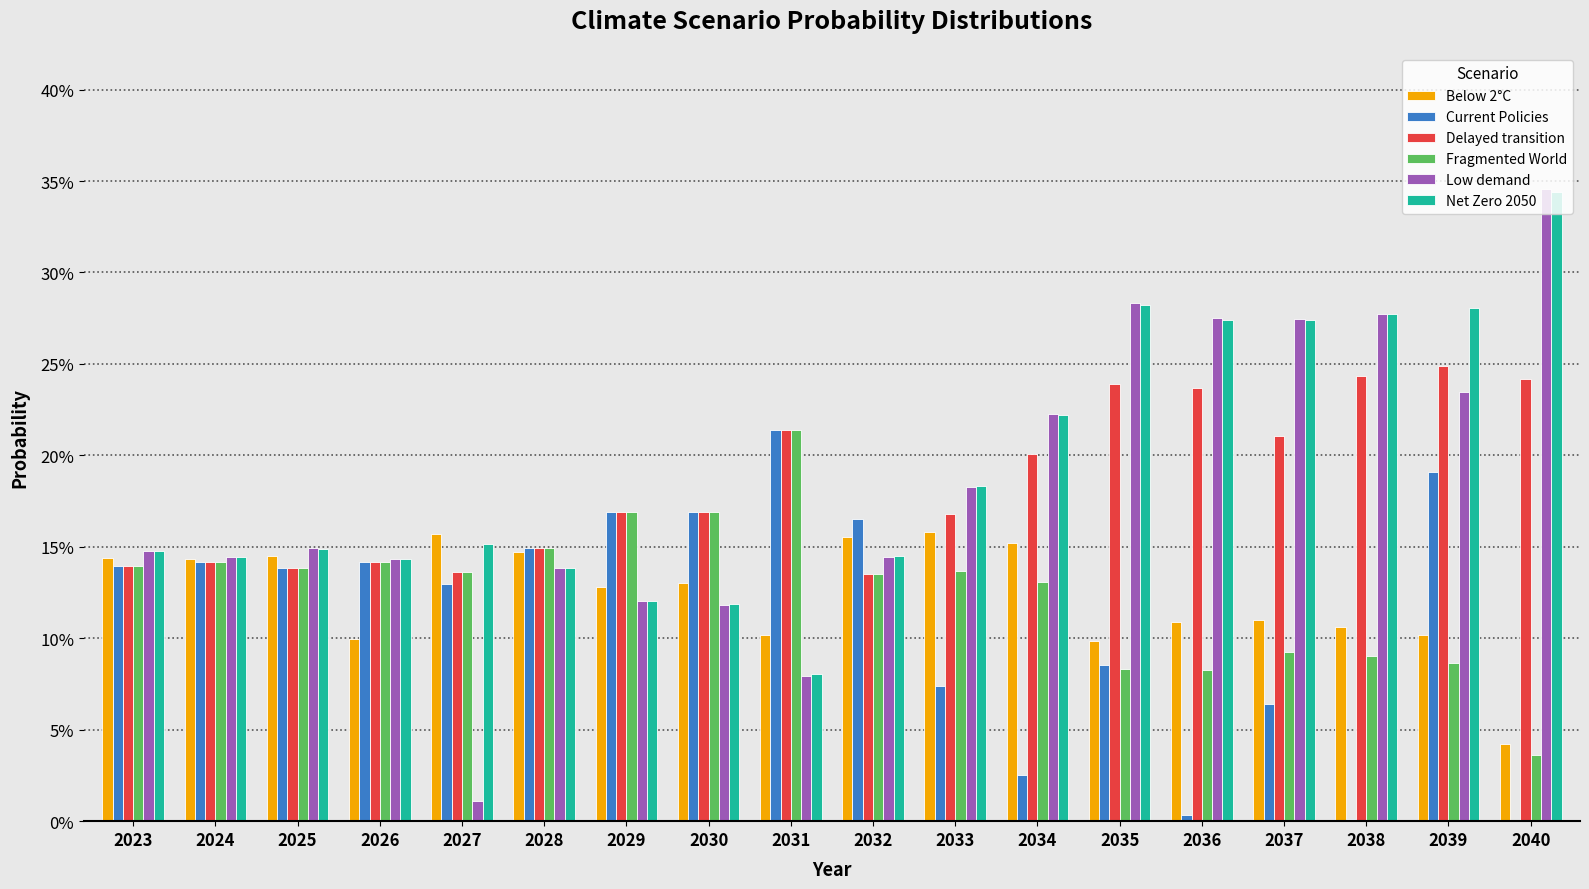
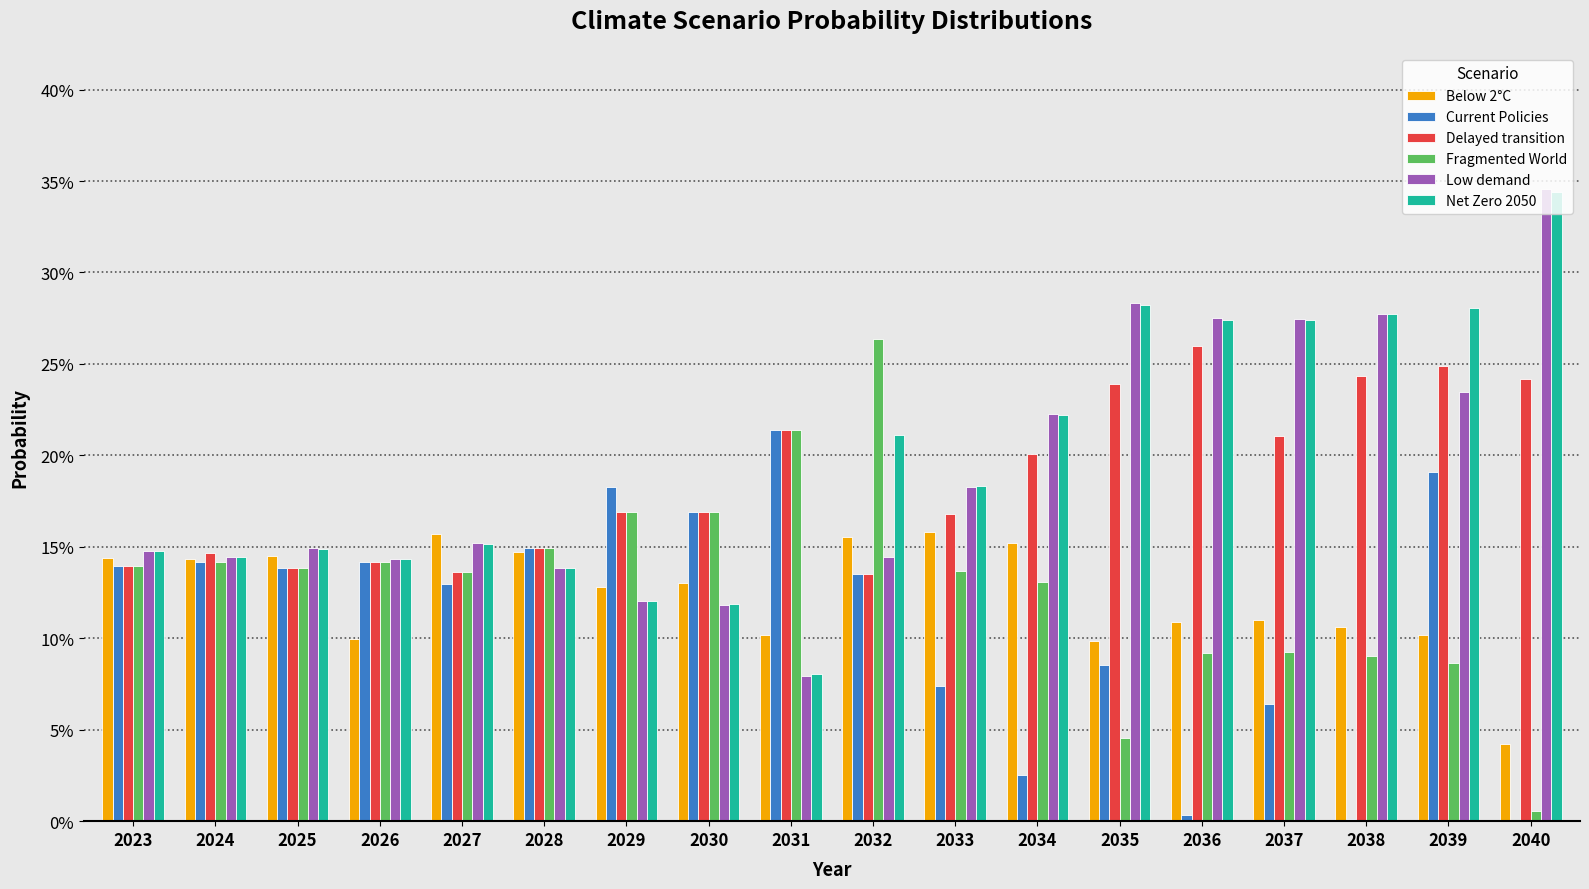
Delayed transition, 2024: 14.2% -> 14.7%
Low demand, 2027: 1.1% -> 15.2%
Current Policies, 2029: 16.9% -> 18.3%
Current Policies, 2032: 16.5% -> 13.5%
Fragmented World, 2032: 13.5% -> 26.4%
Net Zero 2050, 2032: 14.5% -> 21.1%
Fragmented World, 2035: 8.3% -> 4.6%
Delayed transition, 2036: 23.7% -> 26.0%
Fragmented World, 2036: 8.3% -> 9.2%
Fragmented World, 2040: 3.6% -> 0.6%
